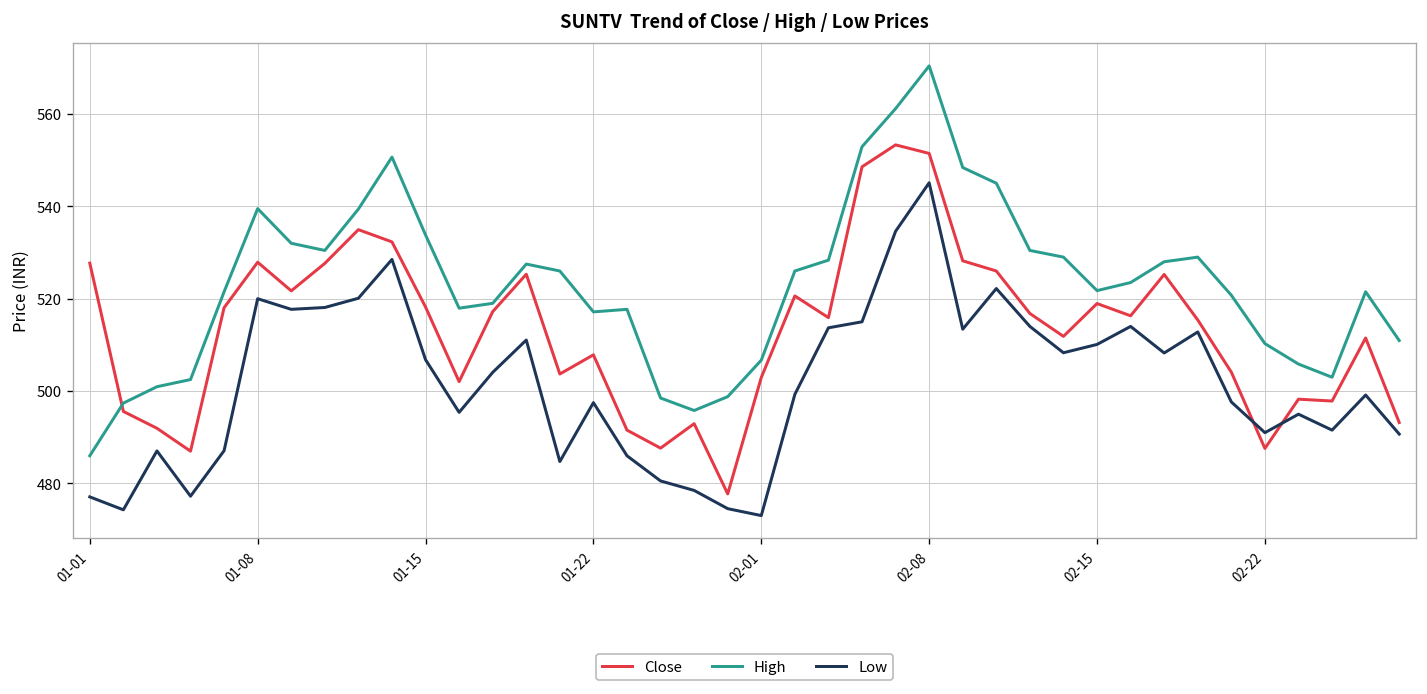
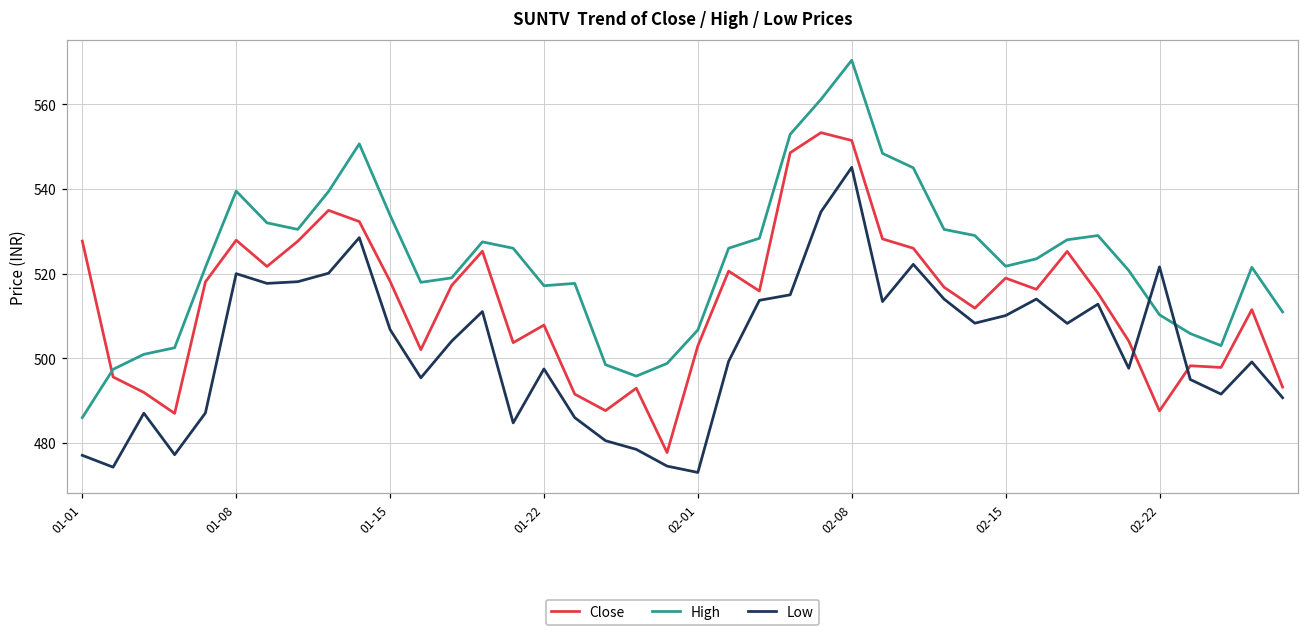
Low, 02-22: 491 -> 522
